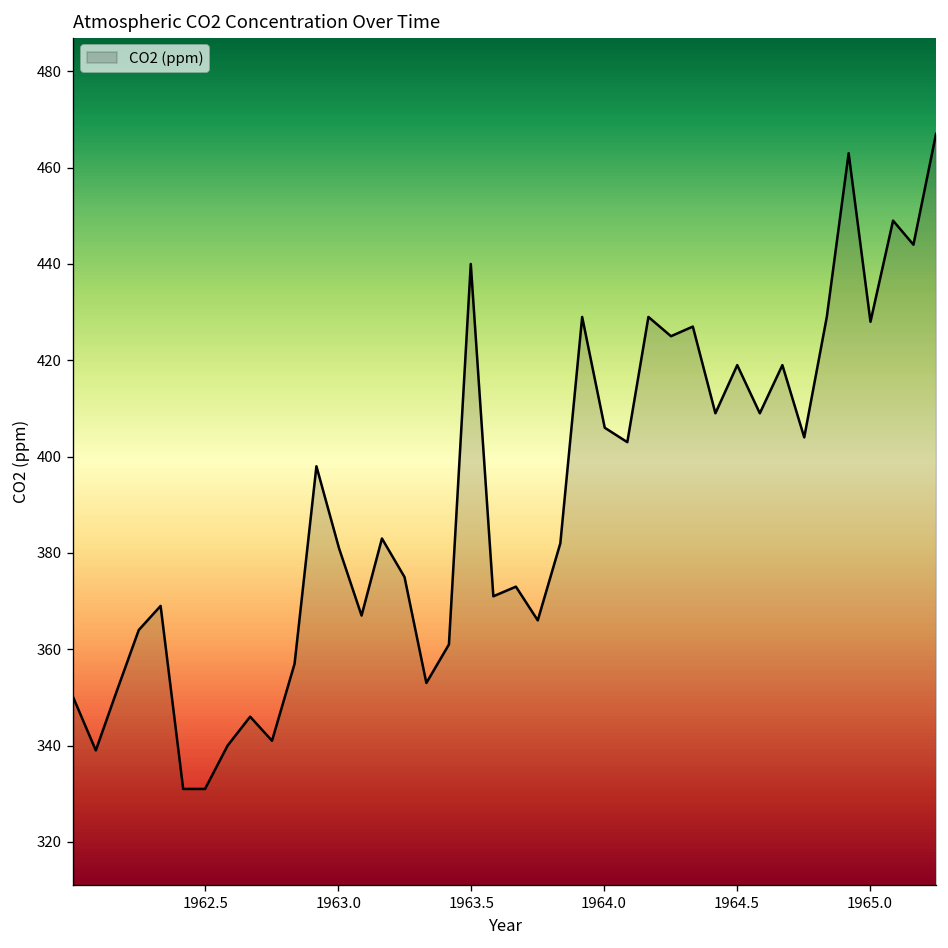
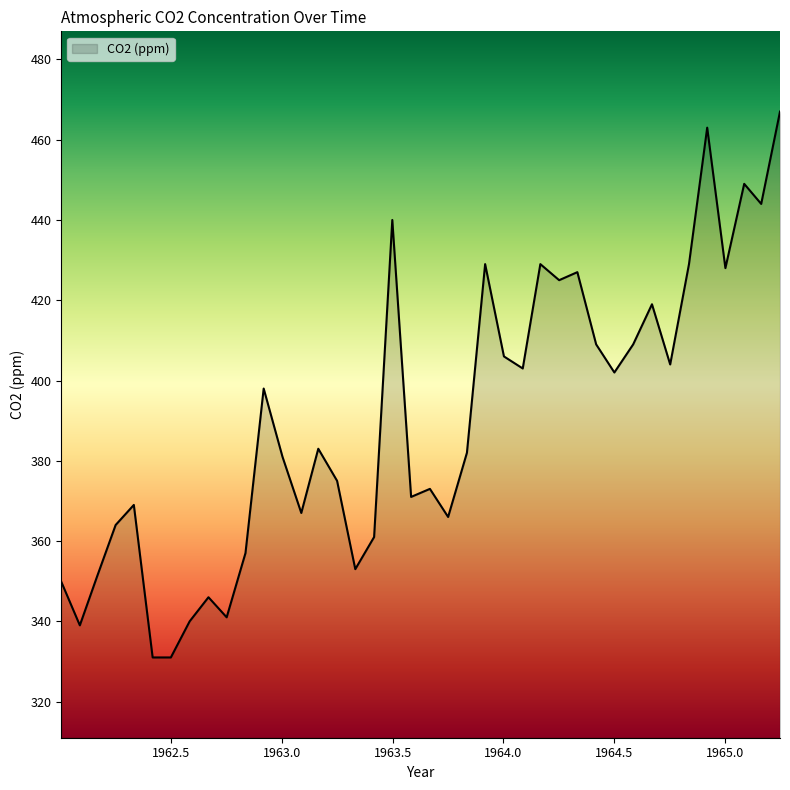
1964.5: 419 -> 402
